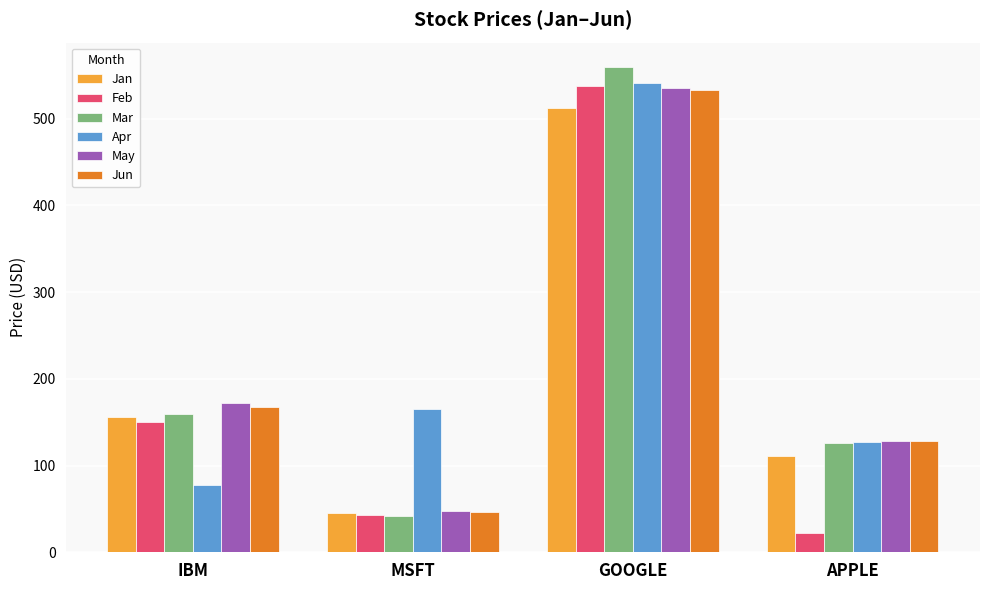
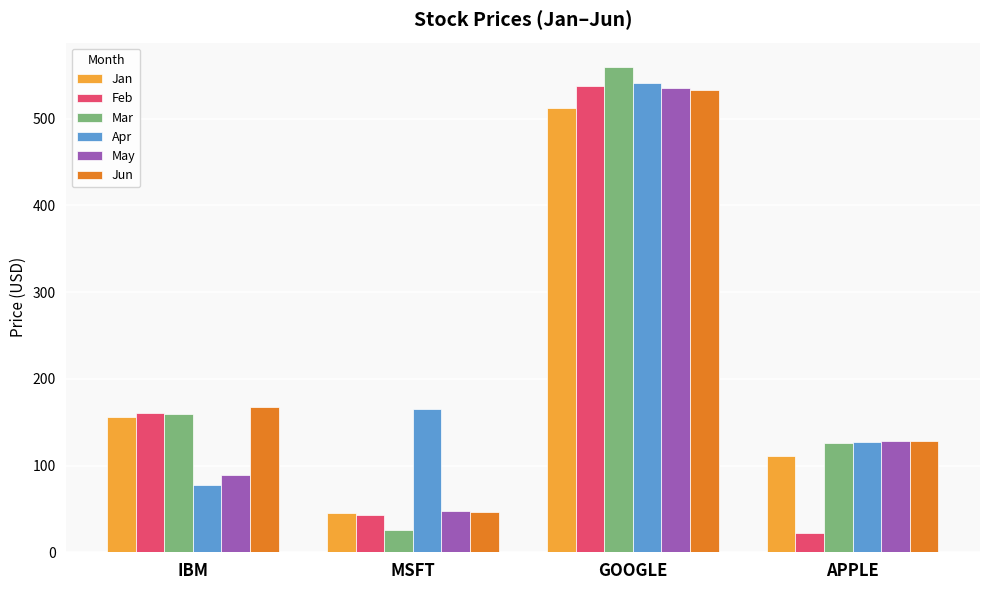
Feb, IBM: 150 -> 160
May, IBM: 170 -> 90
Mar, MSFT: 40 -> 30
